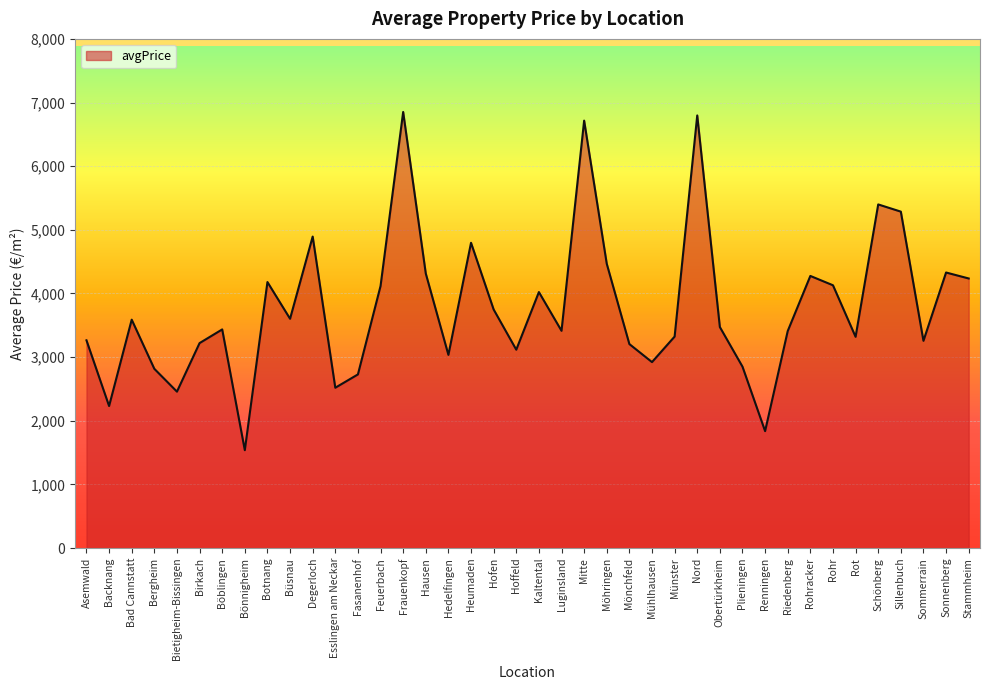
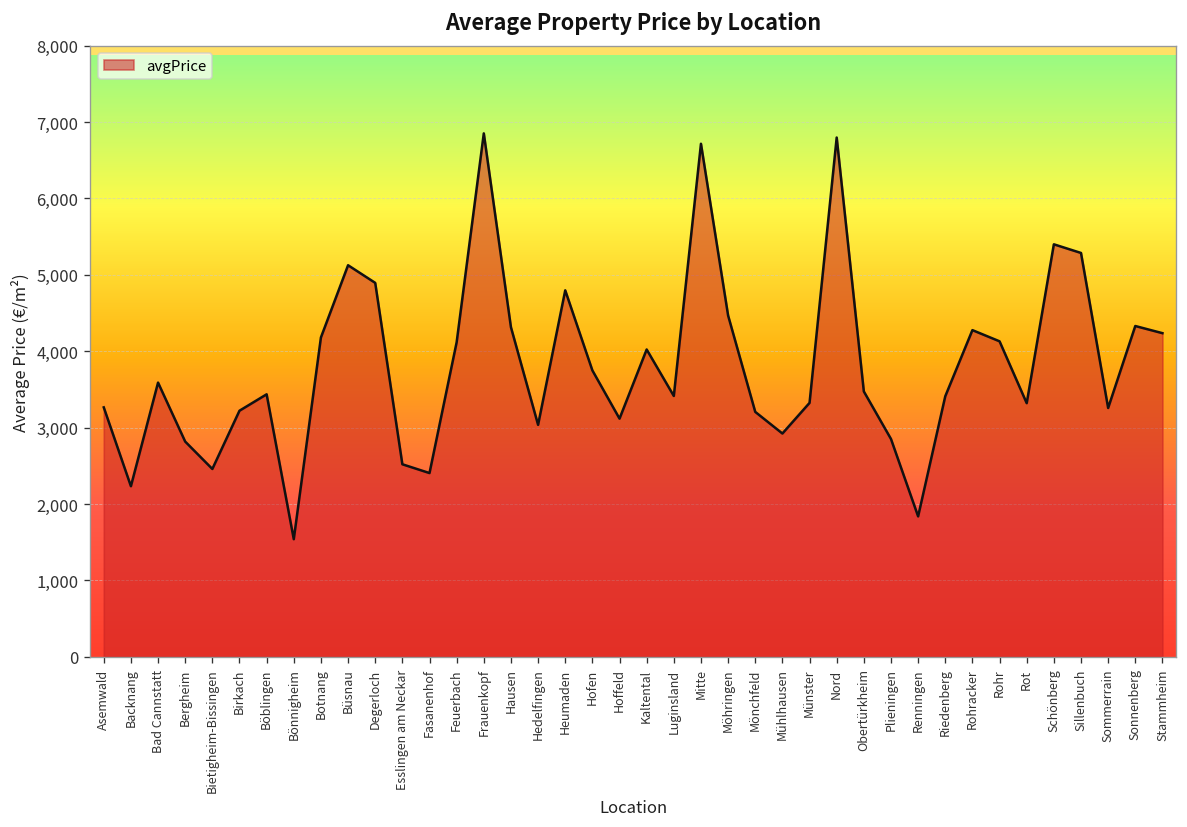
Büsnau: 3,600 -> 5,100
Fasanenhof: 2,700 -> 2,400
